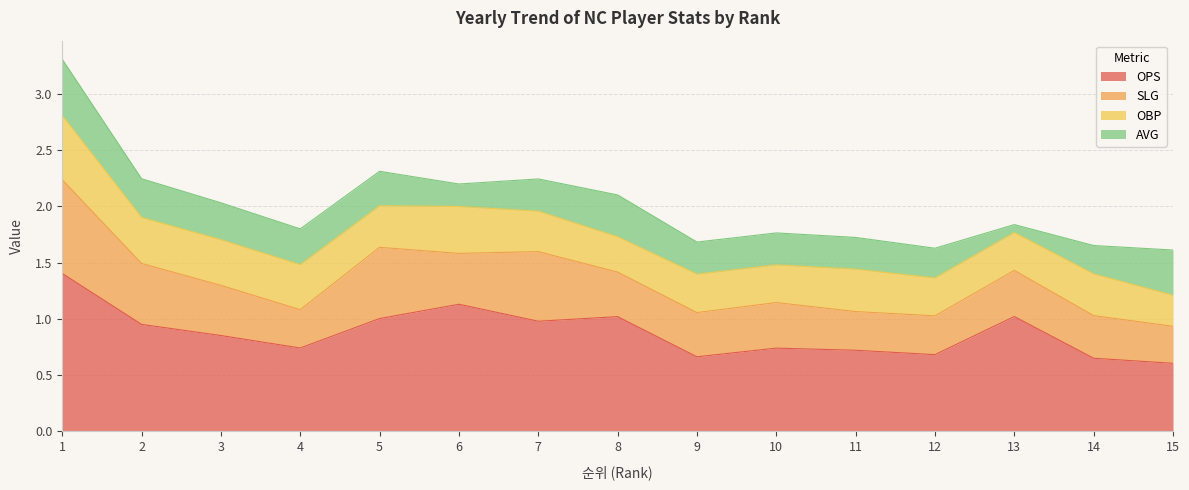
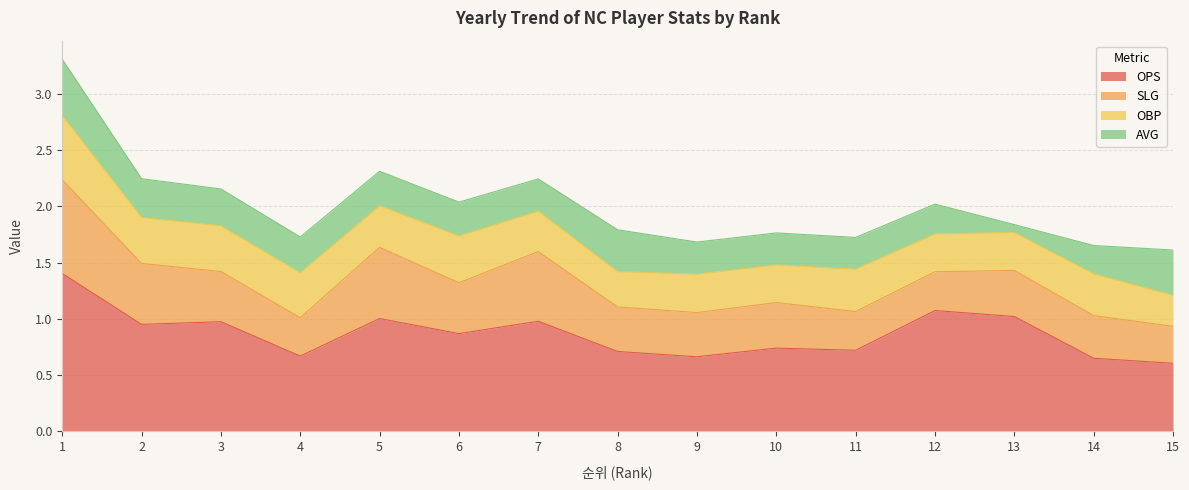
OPS, 3: 0.85 -> 0.98
OPS, 4: 0.74 -> 0.67
OPS, 6: 1.13 -> 0.87
AVG, 6: 0.2 -> 0.3
OPS, 8: 1.02 -> 0.71
OPS, 12: 0.68 -> 1.07
